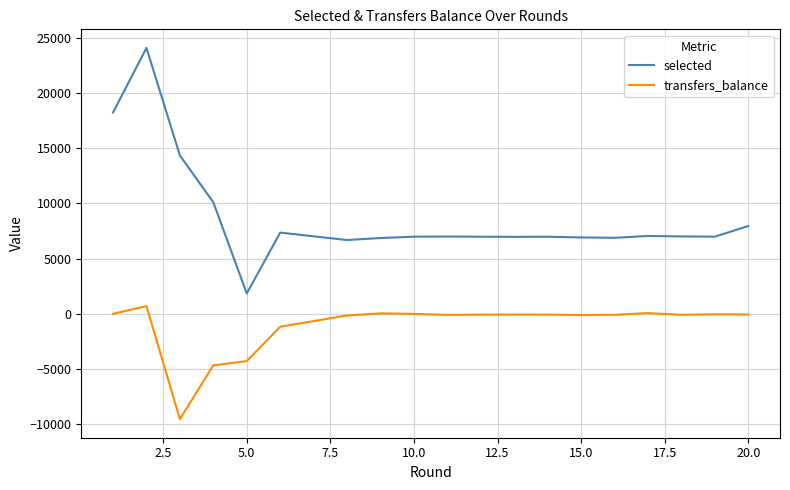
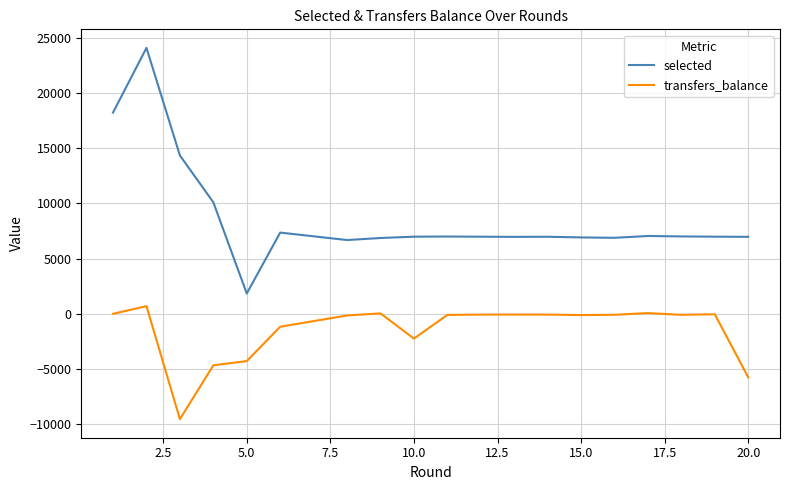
transfers_balance, 10.0: 0 -> -2200
selected, 20.0: 7900 -> 7000
transfers_balance, 20.0: -100 -> -5800
